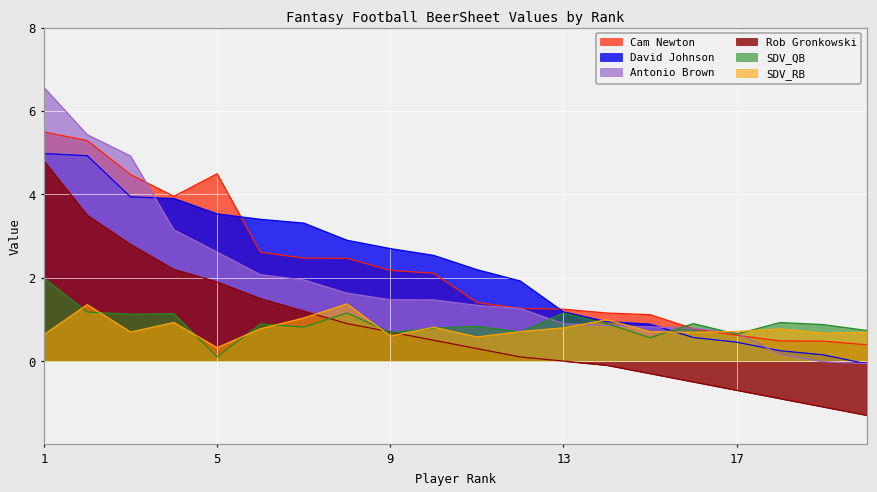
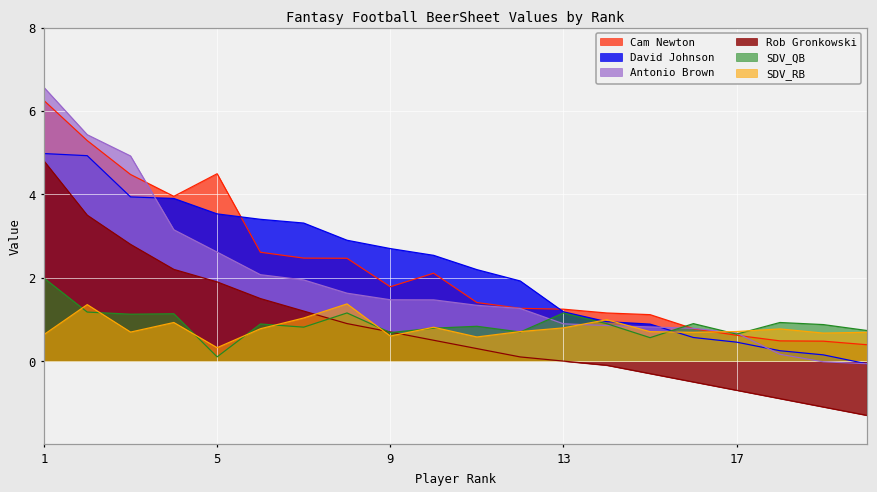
Cam Newton, 1: 5.5 -> 6.3
Cam Newton, 9: 2.2 -> 1.8
